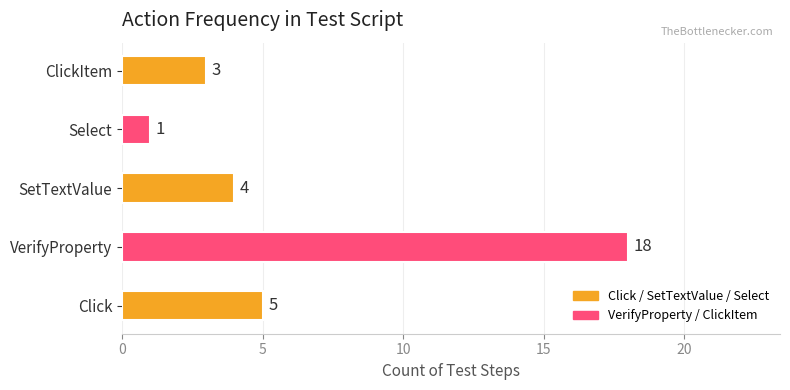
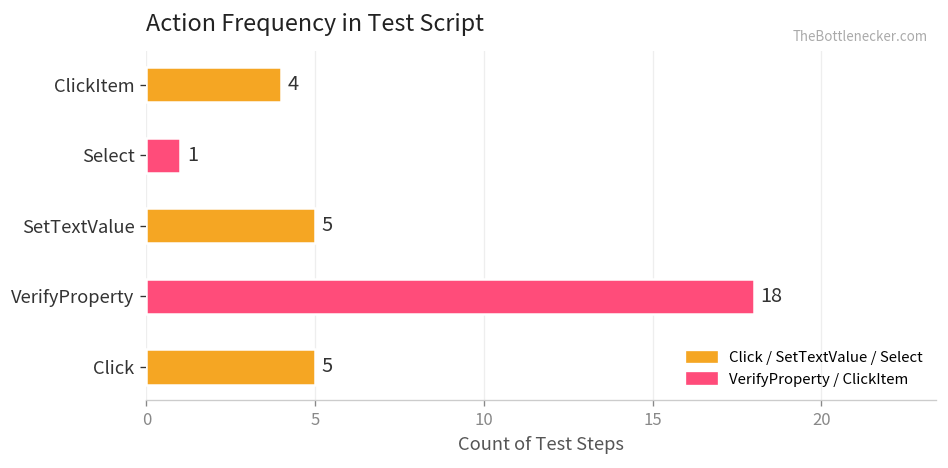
ClickItem: 3 -> 4
SetTextValue: 4 -> 5
